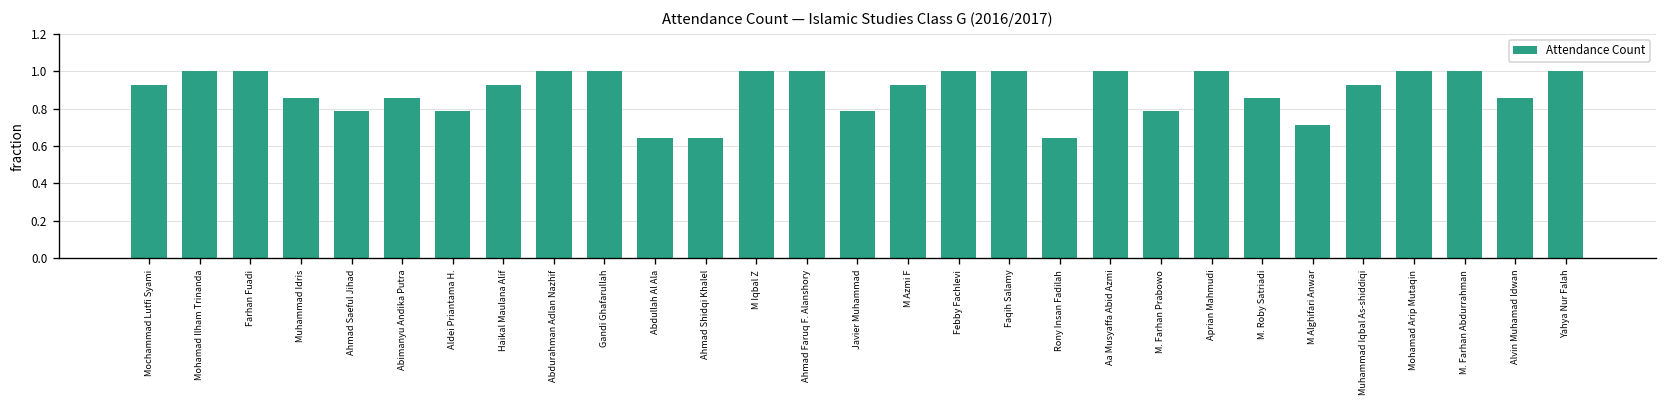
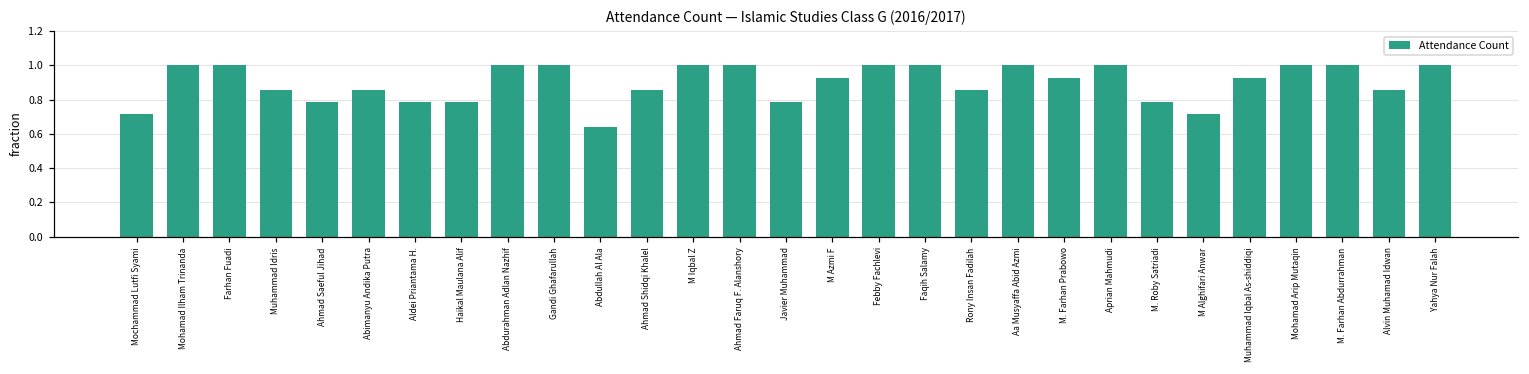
Mochammad Lutfi Syami: 0.93 -> 0.71
Haikal Maulana Alif: 0.93 -> 0.79
Ahmad Shidqi Khalel: 0.64 -> 0.86
Rony Insan Fadilah: 0.64 -> 0.86
M. Farhan Prabowo: 0.79 -> 0.93
M. Roby Satriadi: 0.86 -> 0.79
